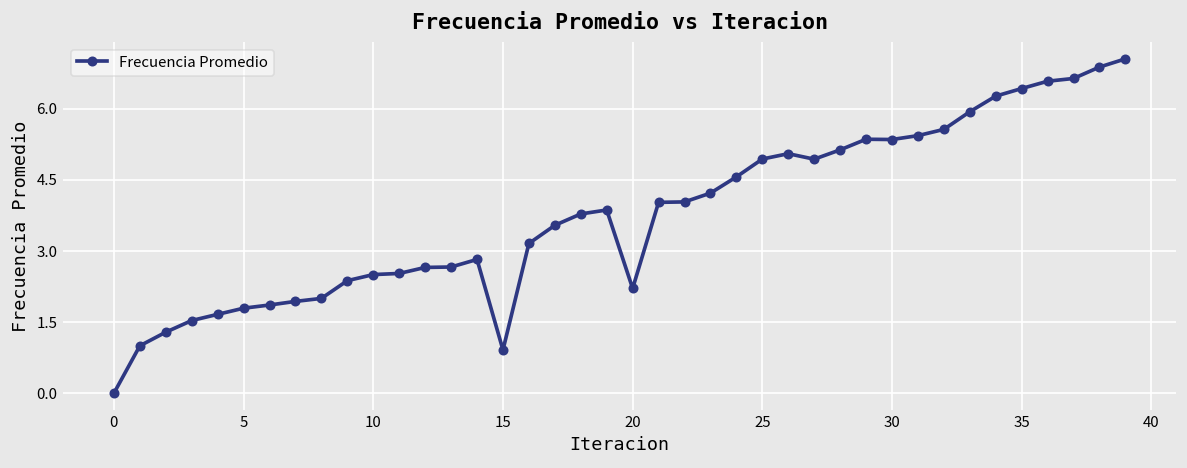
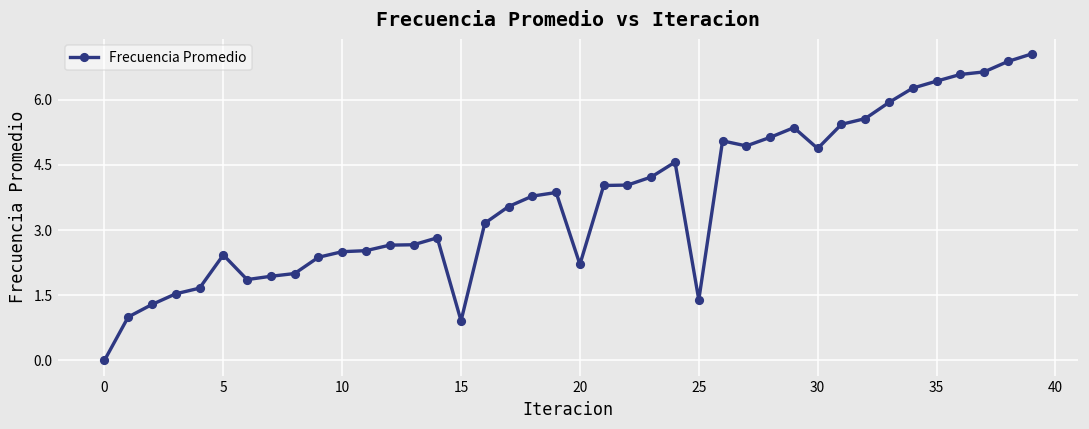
5: 1.8 -> 2.4
25: 4.9 -> 1.4
30: 5.4 -> 4.9
